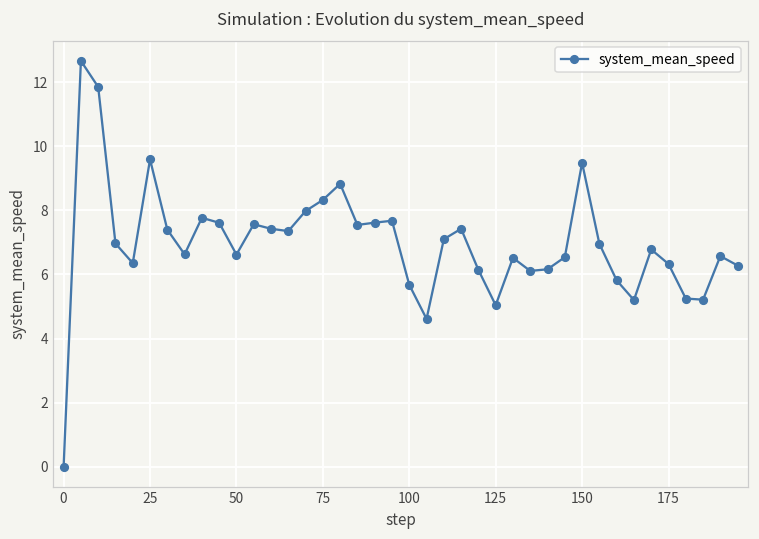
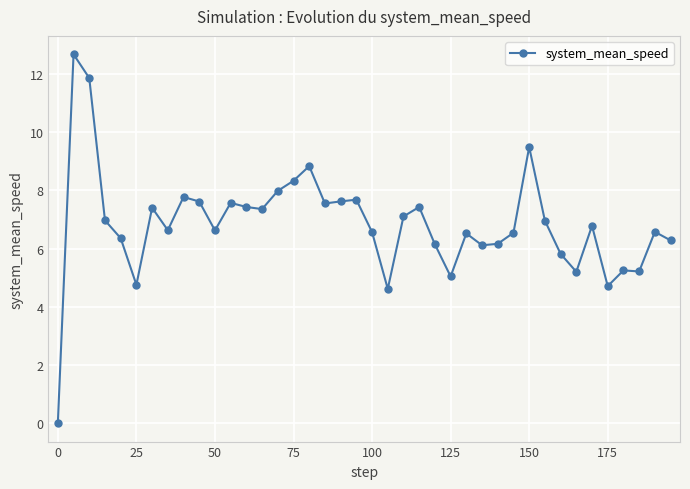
25: 9.6 -> 4.8
100: 5.7 -> 6.6
175: 6.3 -> 4.7
